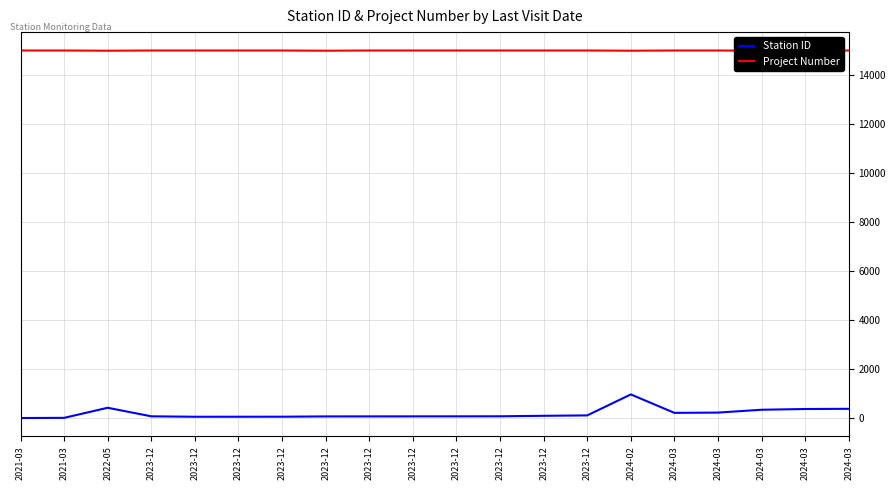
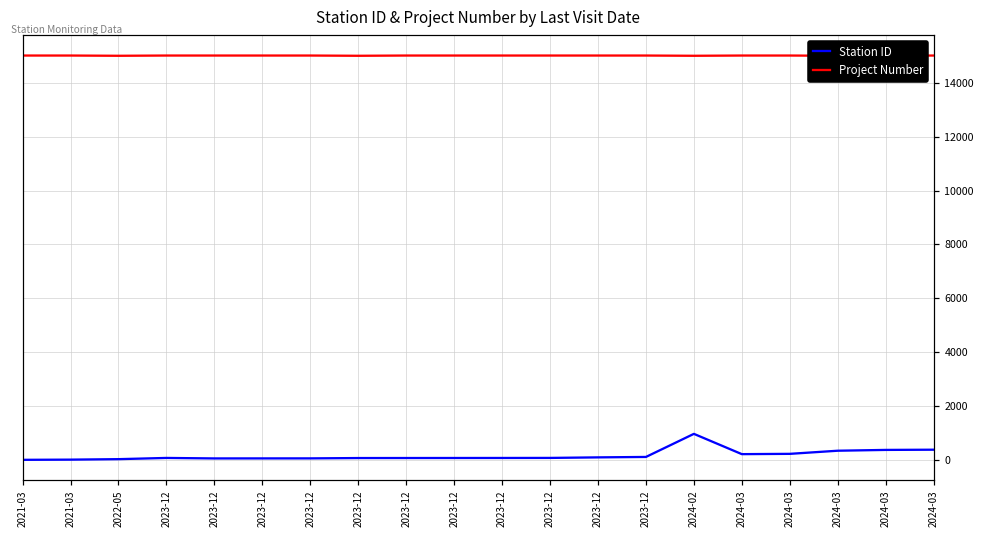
Station ID, 2022-05: 400 -> 0
